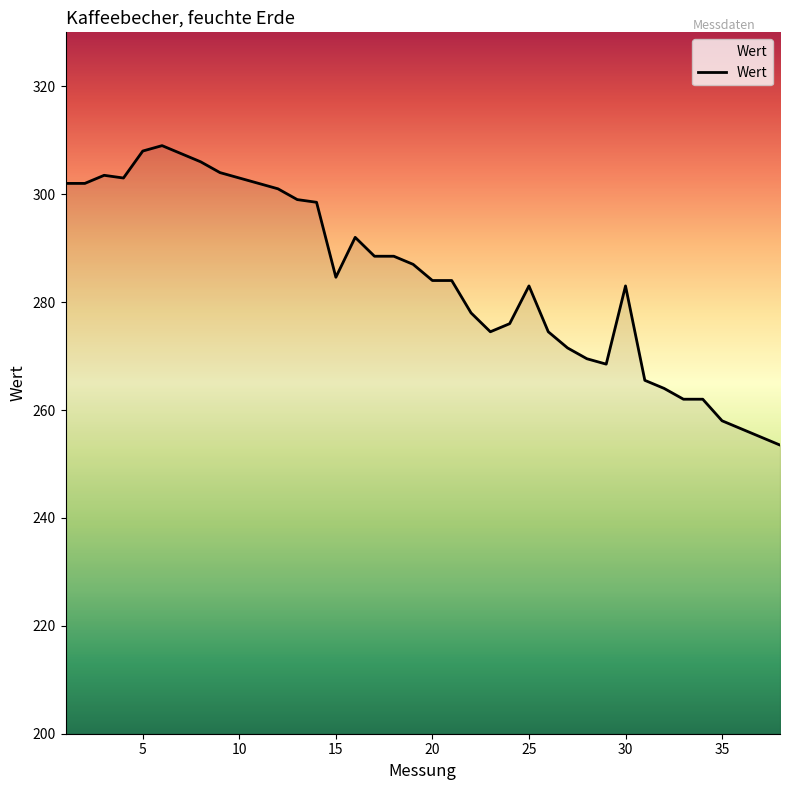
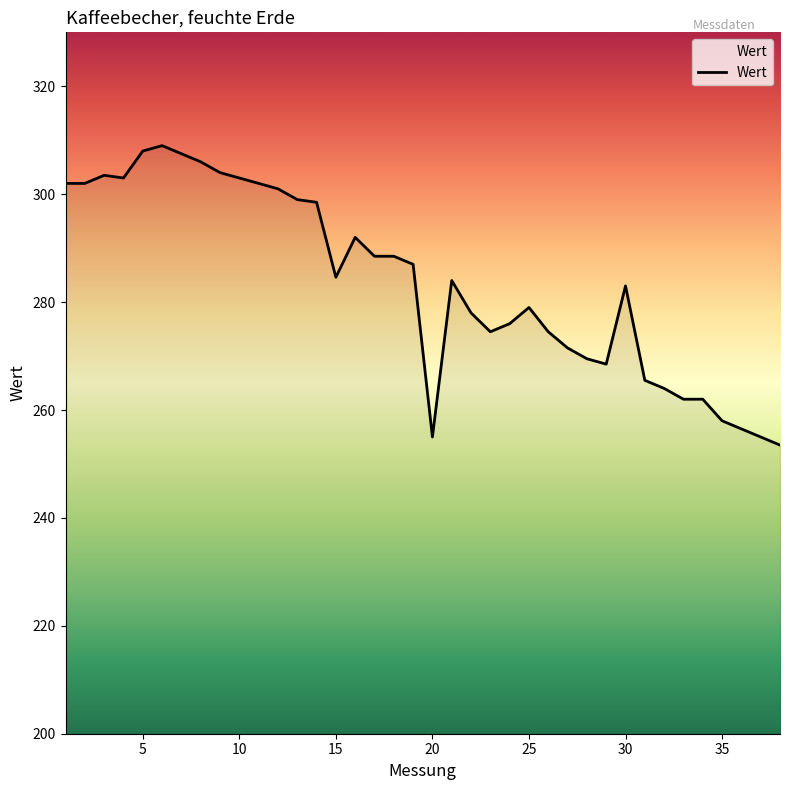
20: 284 -> 255
25: 283 -> 279
